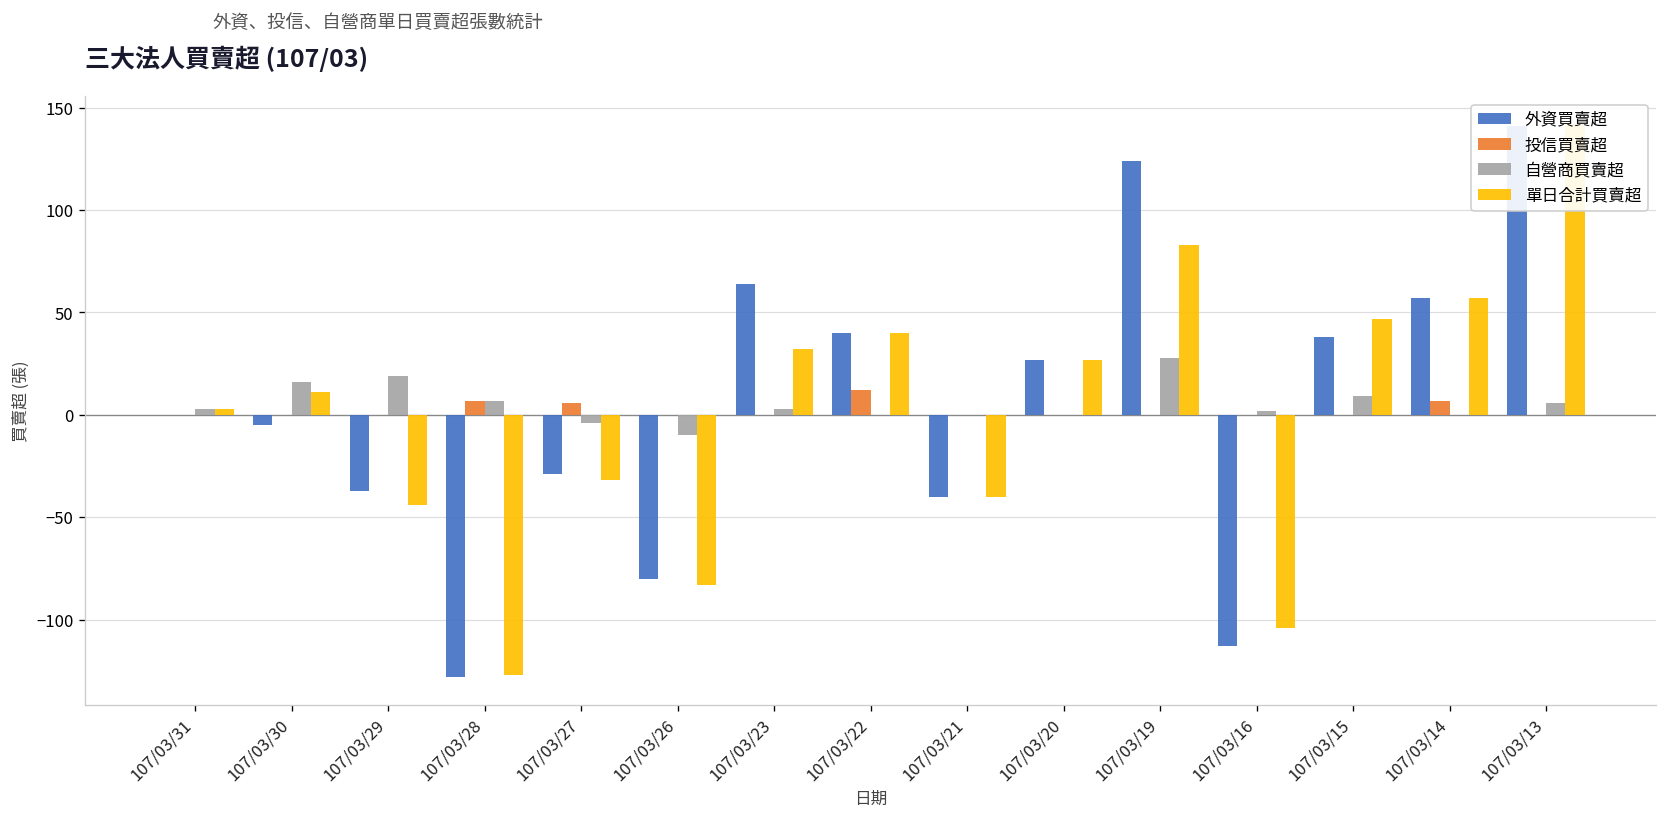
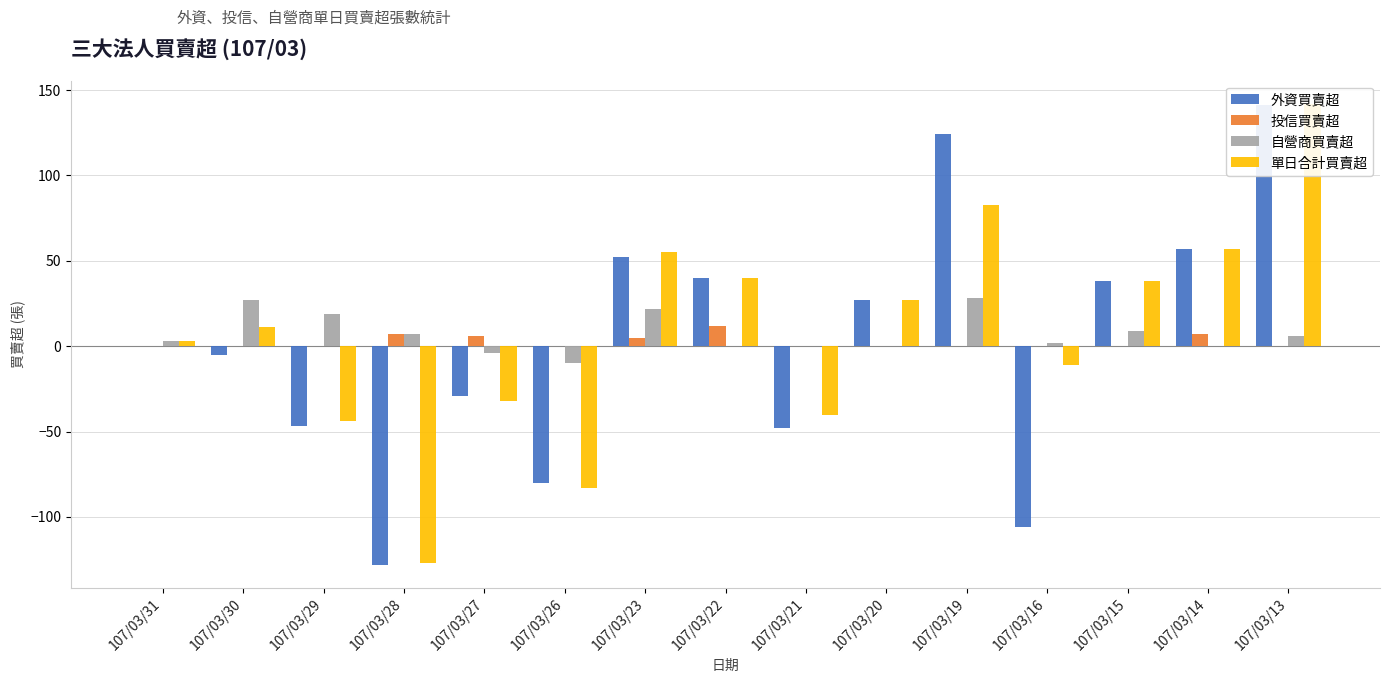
自營商買賣超, 107/03/30: 16 -> 27
外資買賣超, 107/03/29: -37 -> -47
外資買賣超, 107/03/23: 64 -> 52
投信買賣超, 107/03/23: 0 -> 5
自營商買賣超, 107/03/23: 3 -> 22
單日合計買賣超, 107/03/23: 32 -> 55
外資買賣超, 107/03/21: -40 -> -48
外資買賣超, 107/03/16: -113 -> -106
單日合計買賣超, 107/03/16: -104 -> -11
單日合計買賣超, 107/03/15: 47 -> 38
